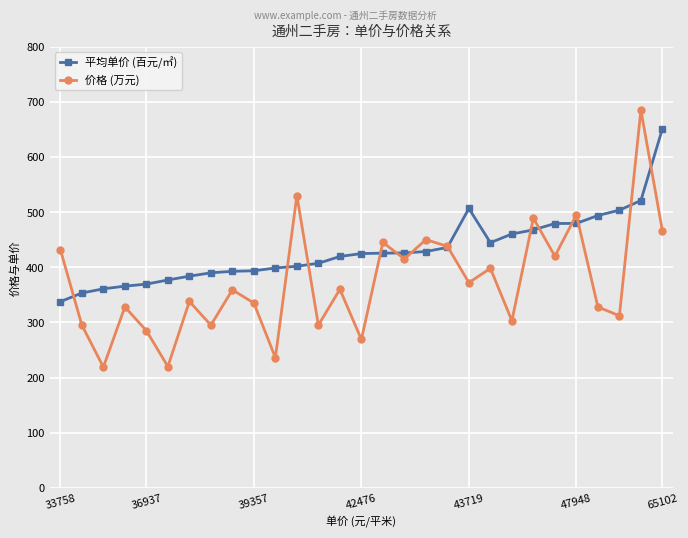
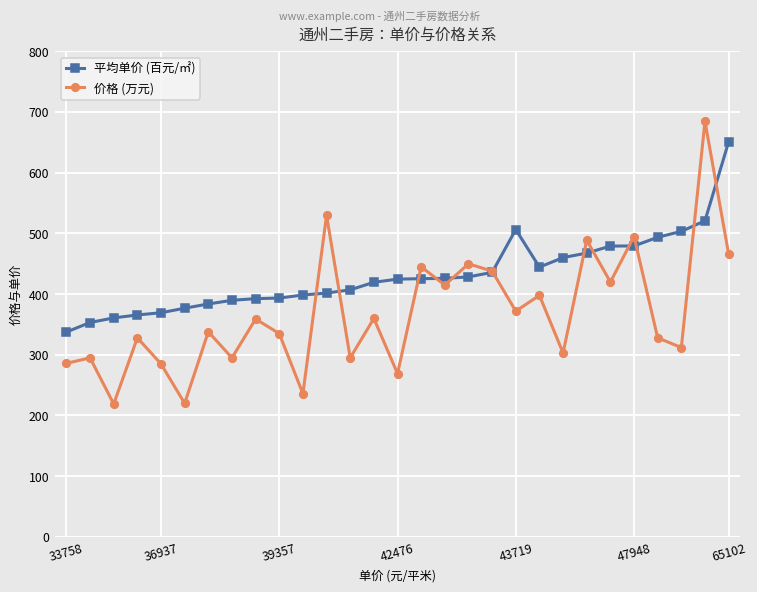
价格 (万元), 33758: 430 -> 290
